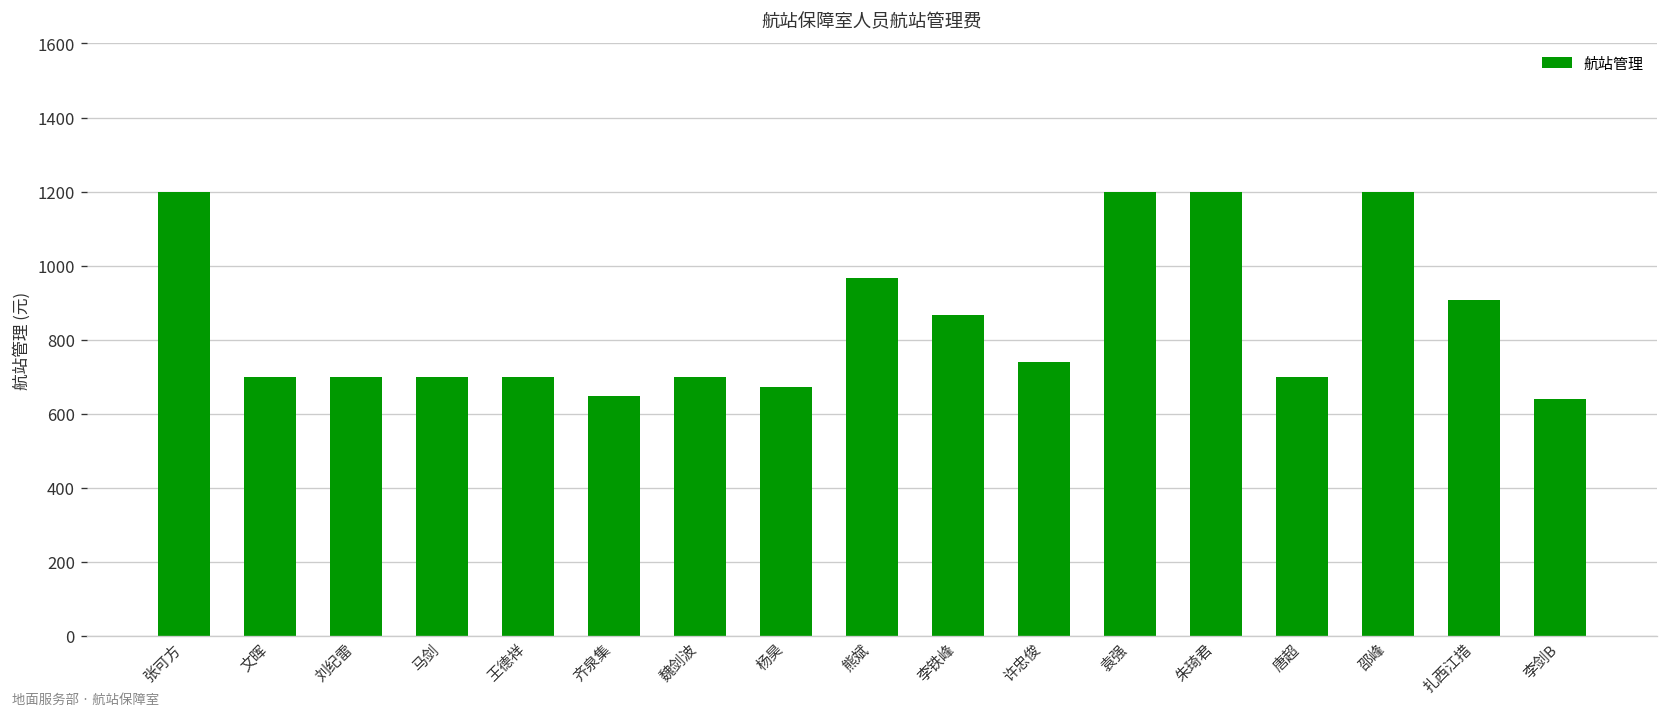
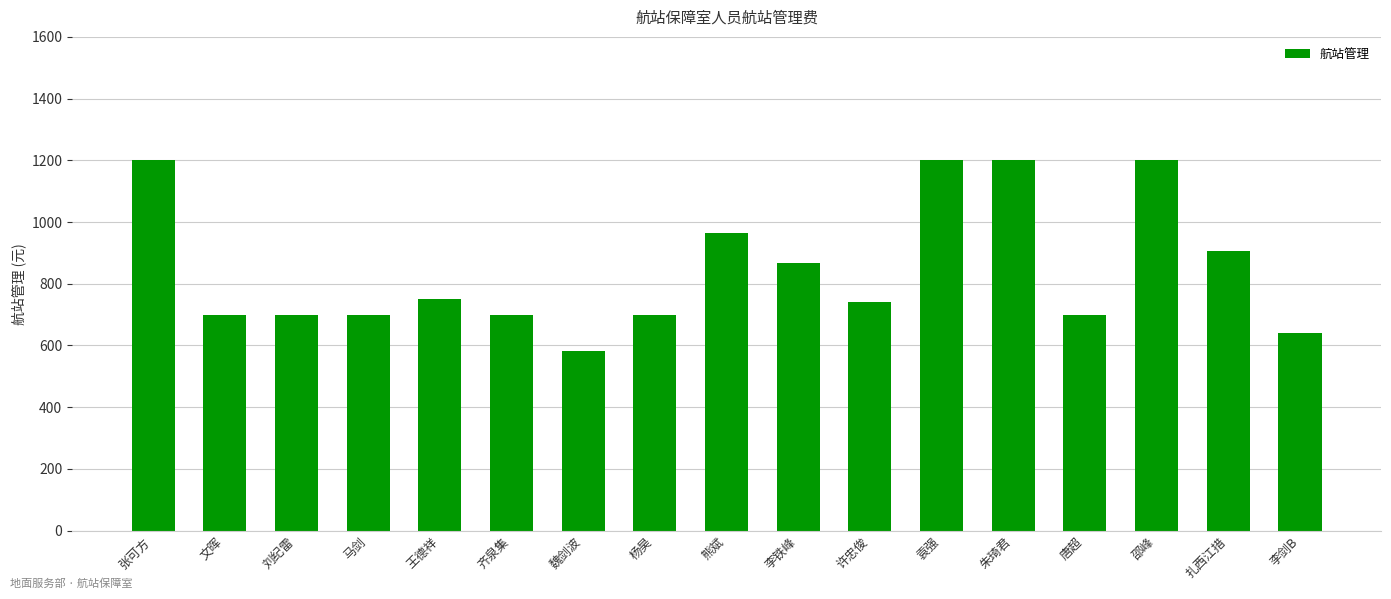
王德祥: 700 -> 750
齐泉集: 650 -> 700
魏剑波: 700 -> 580
杨昊: 670 -> 700
